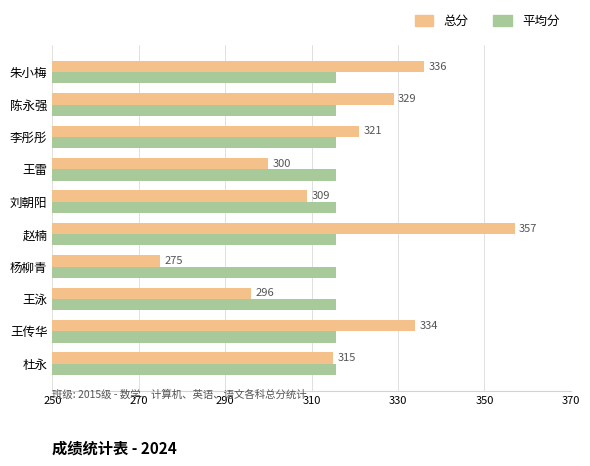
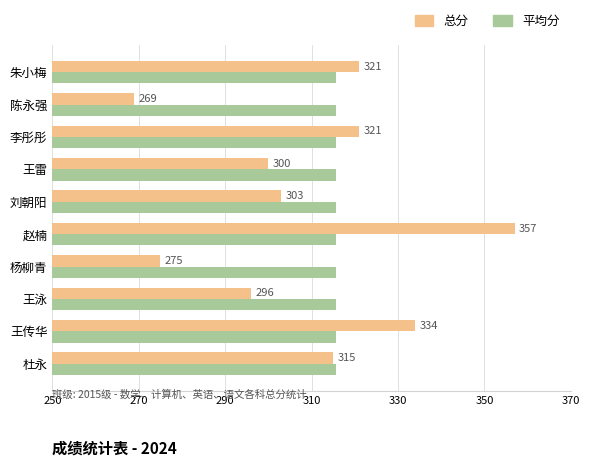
总分, 朱小梅: 336 -> 321
总分, 陈永强: 329 -> 269
总分, 刘朝阳: 309 -> 303
